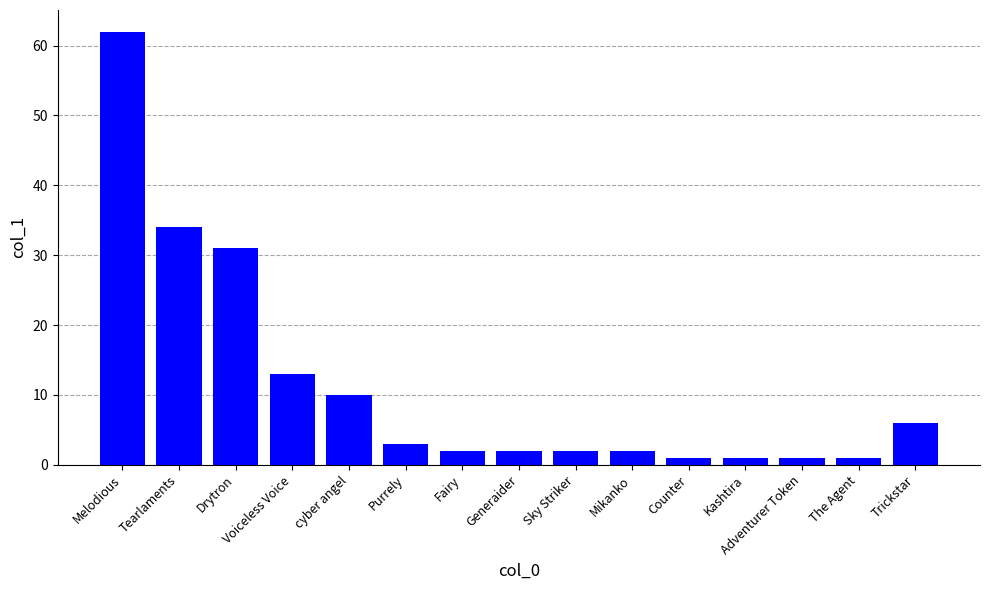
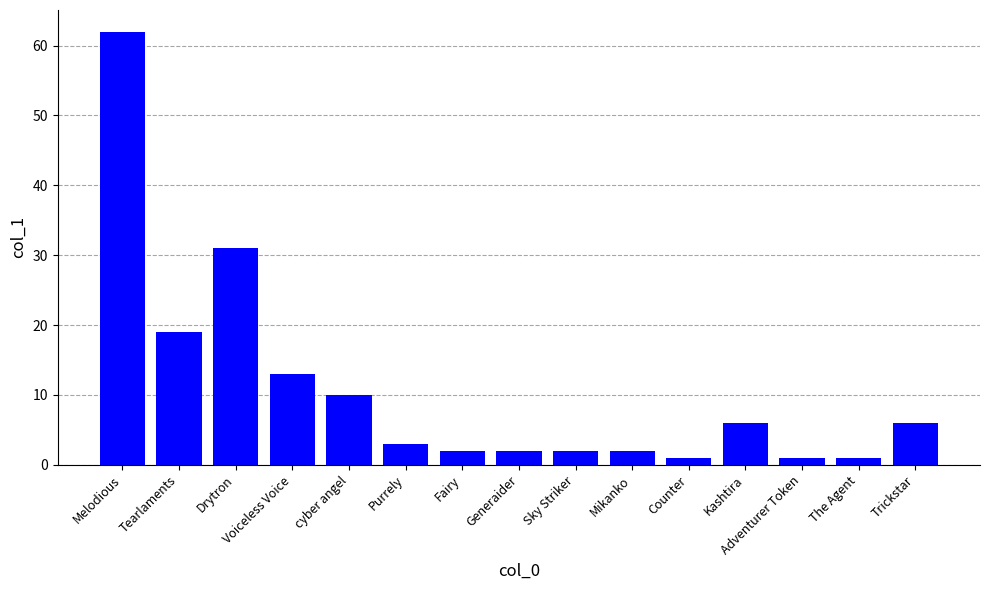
Tearlaments: 34 -> 19
Kashtira: 1 -> 6
